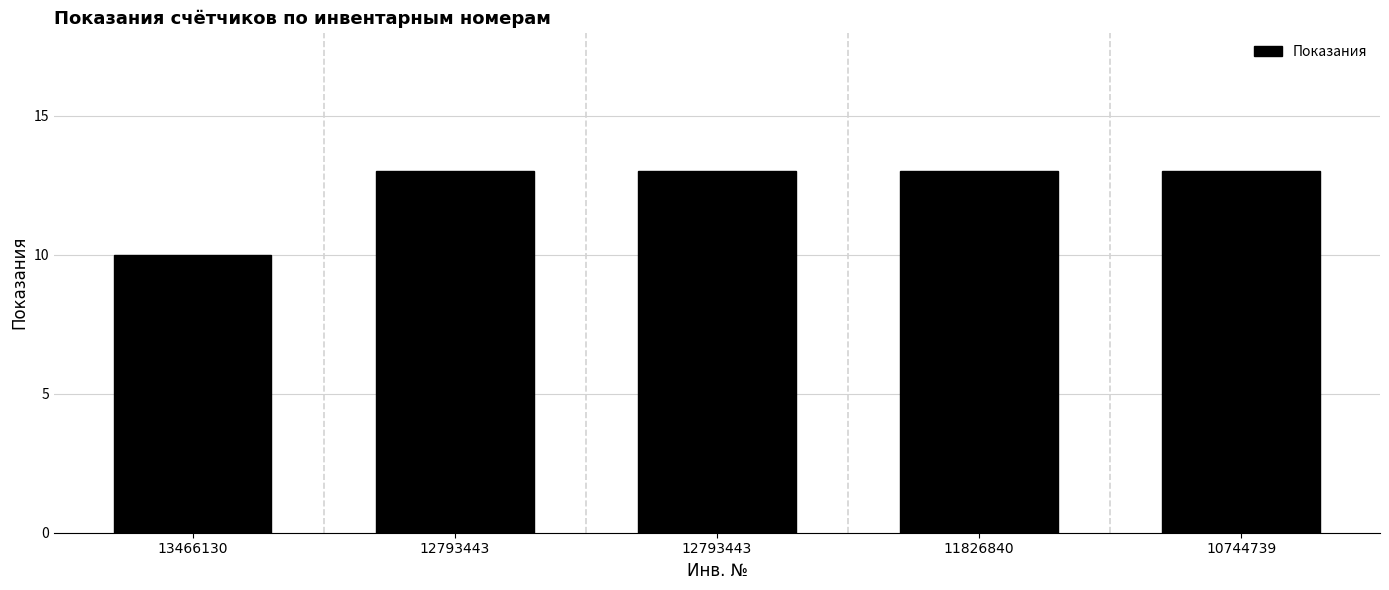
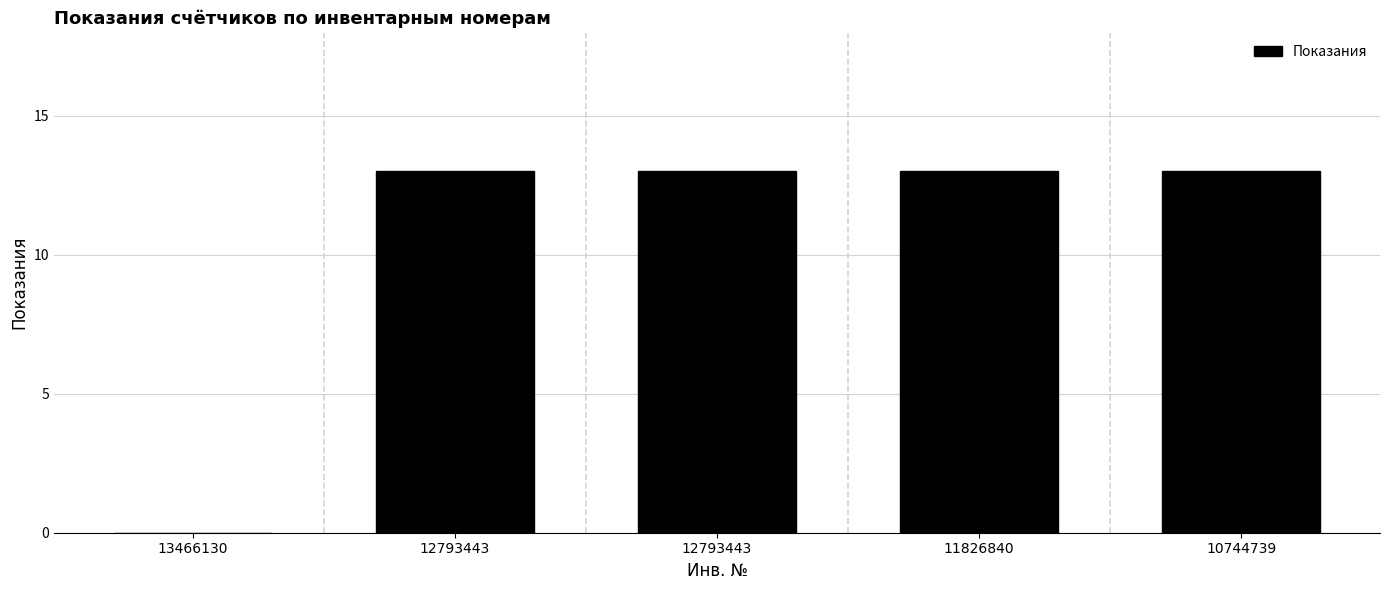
13466130: 10 -> 0
